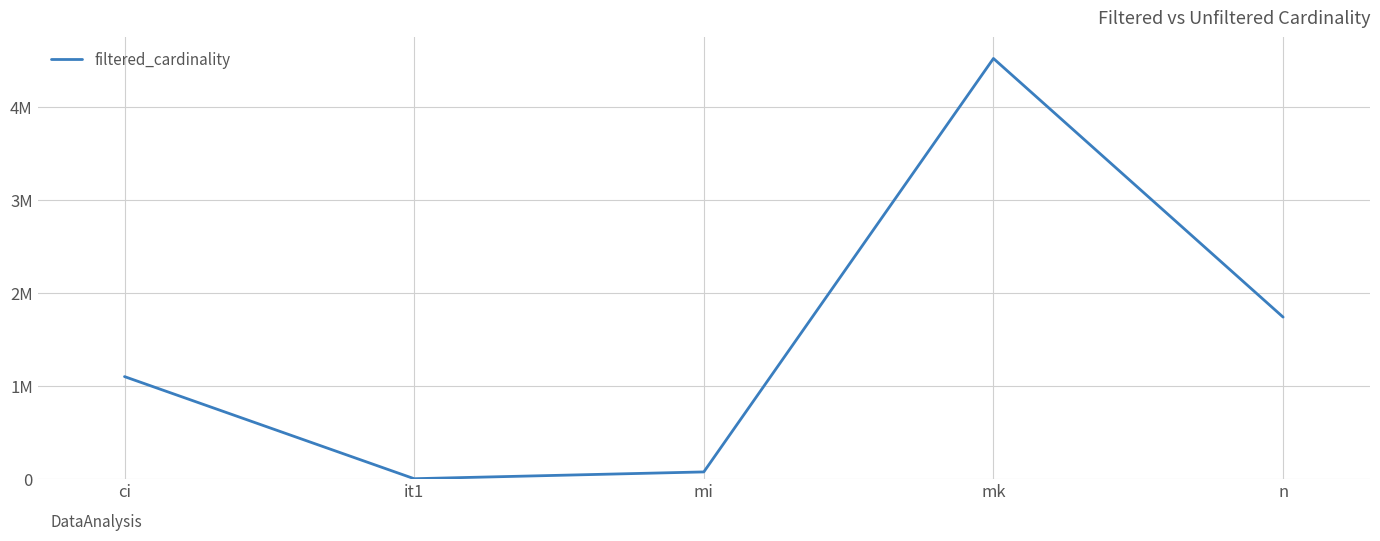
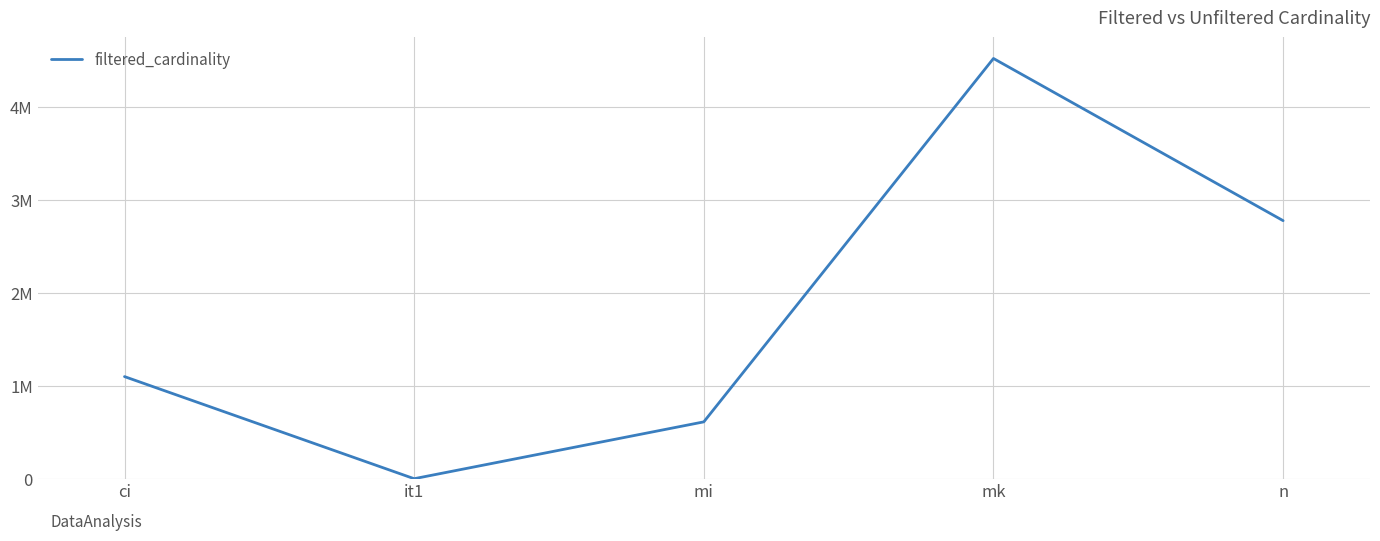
mi: 100000 -> 600000
n: 1700000 -> 2800000
